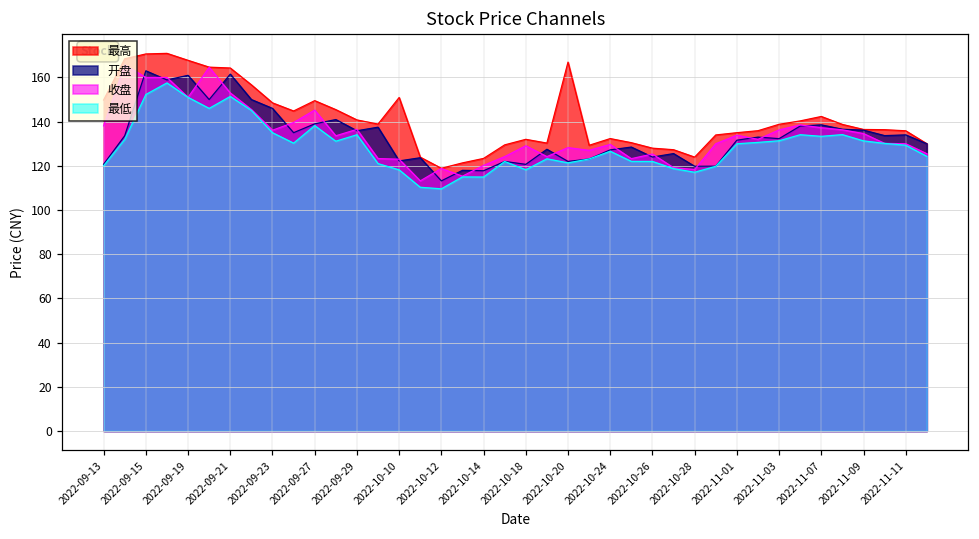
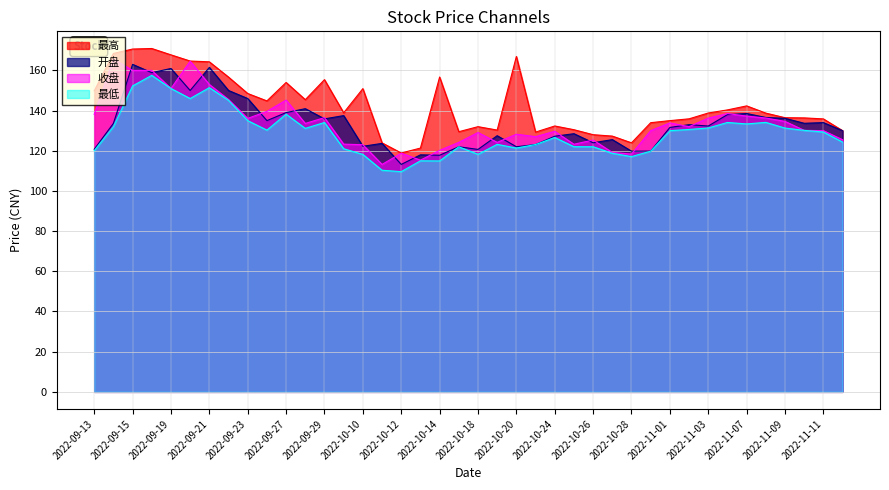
最高, 2022-09-27: 150 -> 154
最高, 2022-09-29: 141 -> 155
最高, 2022-10-14: 123 -> 157
